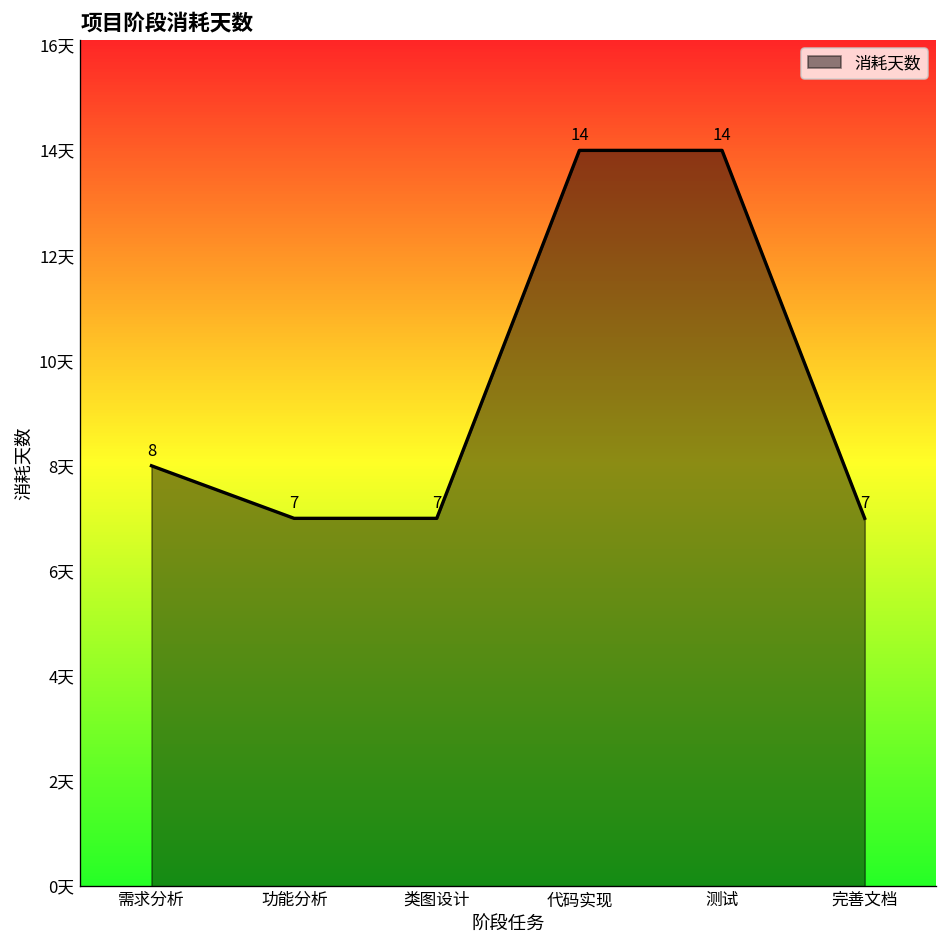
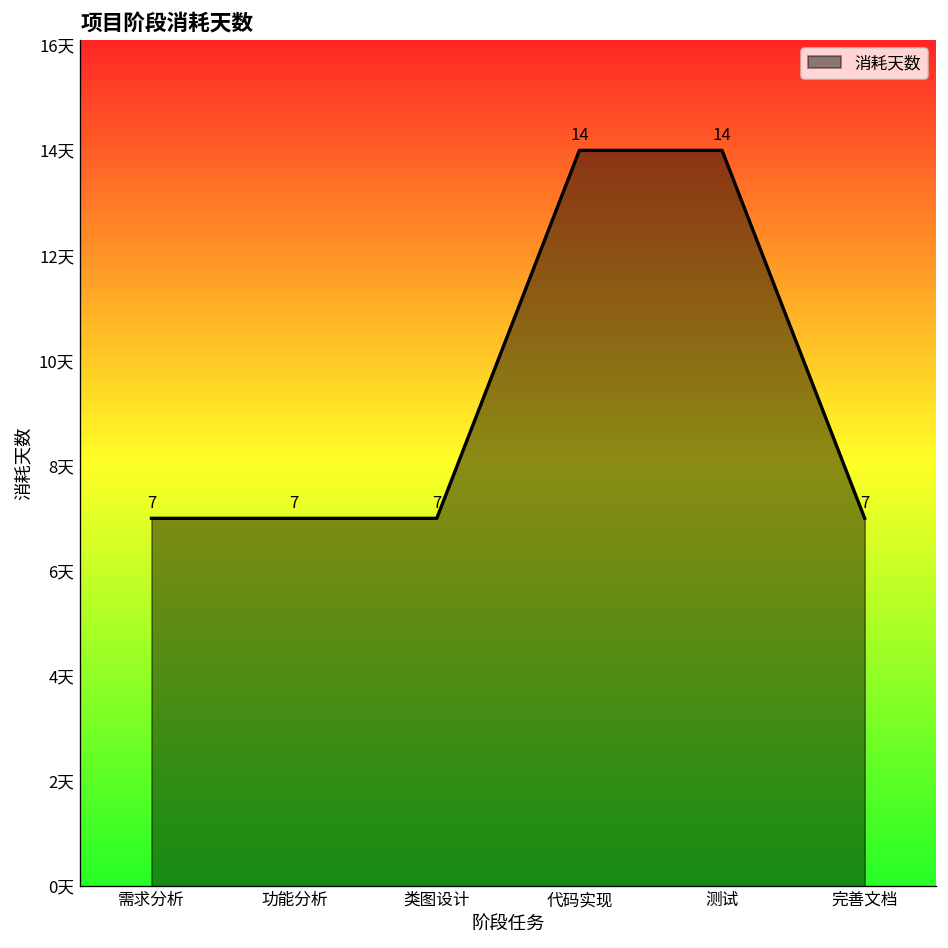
需求分析: 8 -> 7
